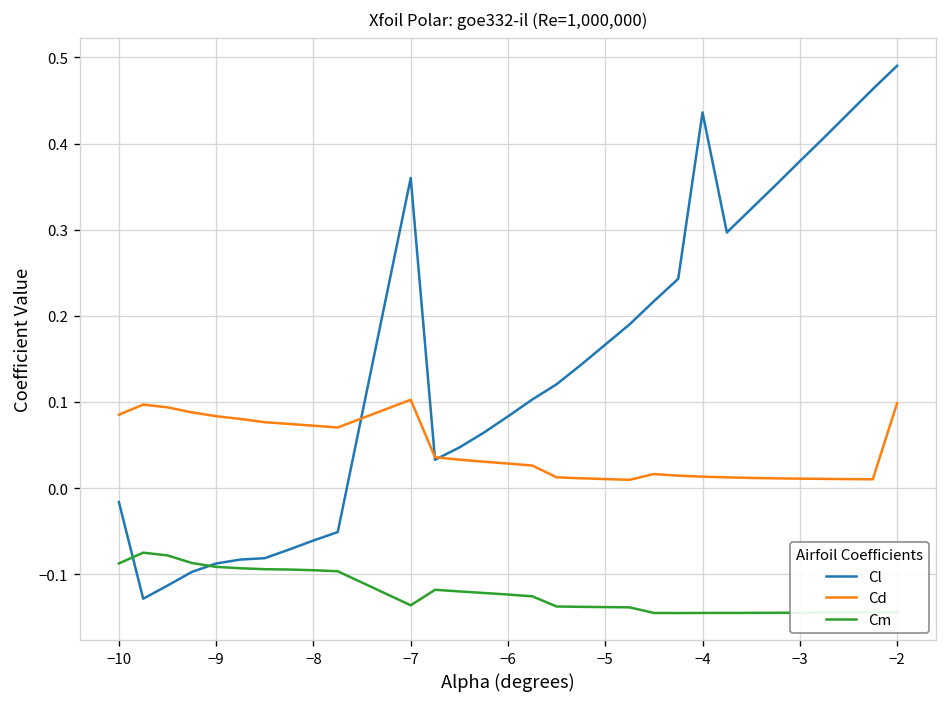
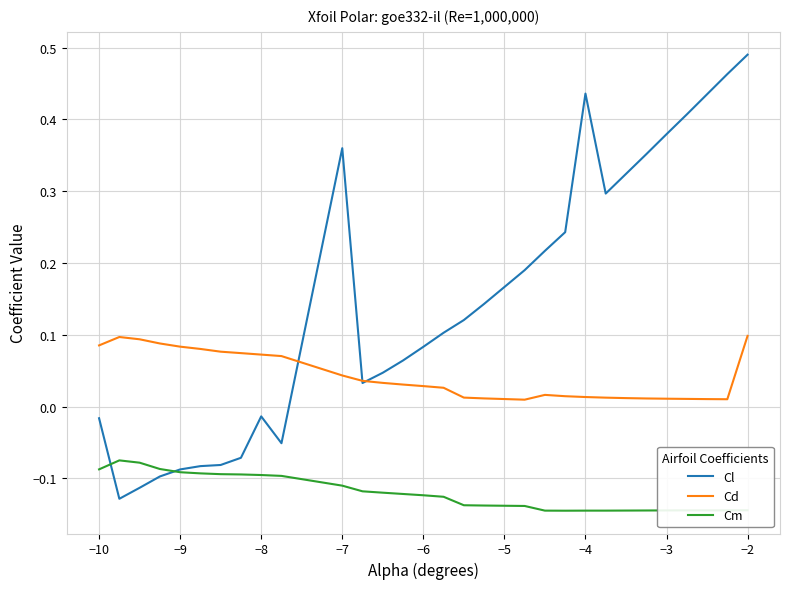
Cl, −8: -0.06 -> -0.01
Cd, −7: 0.10 -> 0.04
Cm, −7: -0.14 -> -0.11
